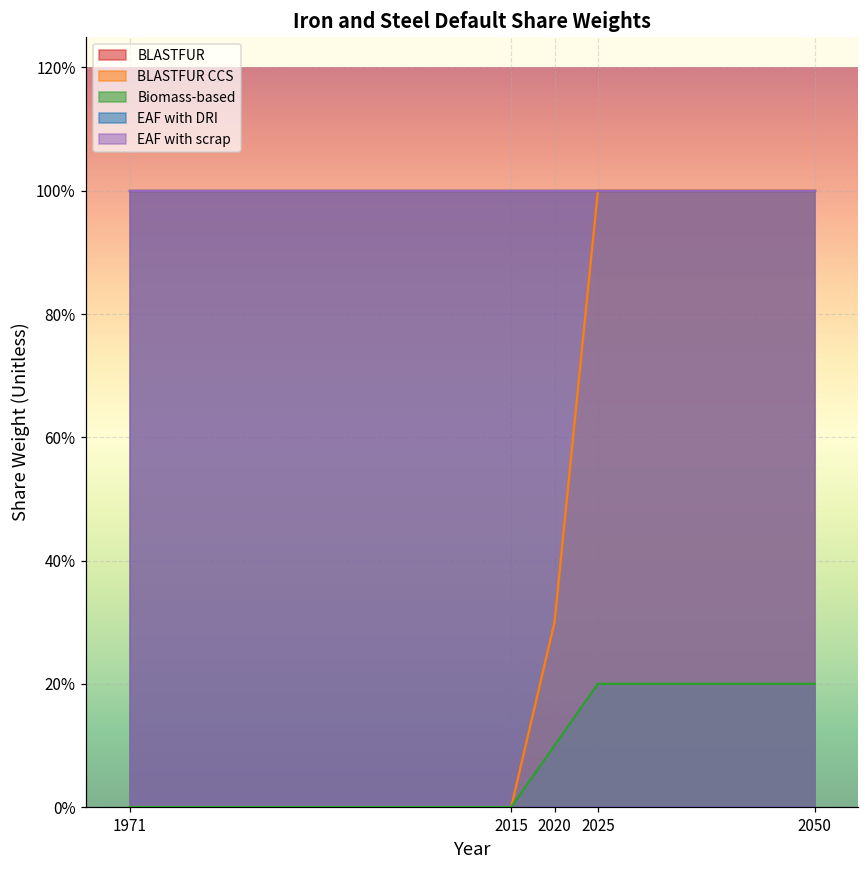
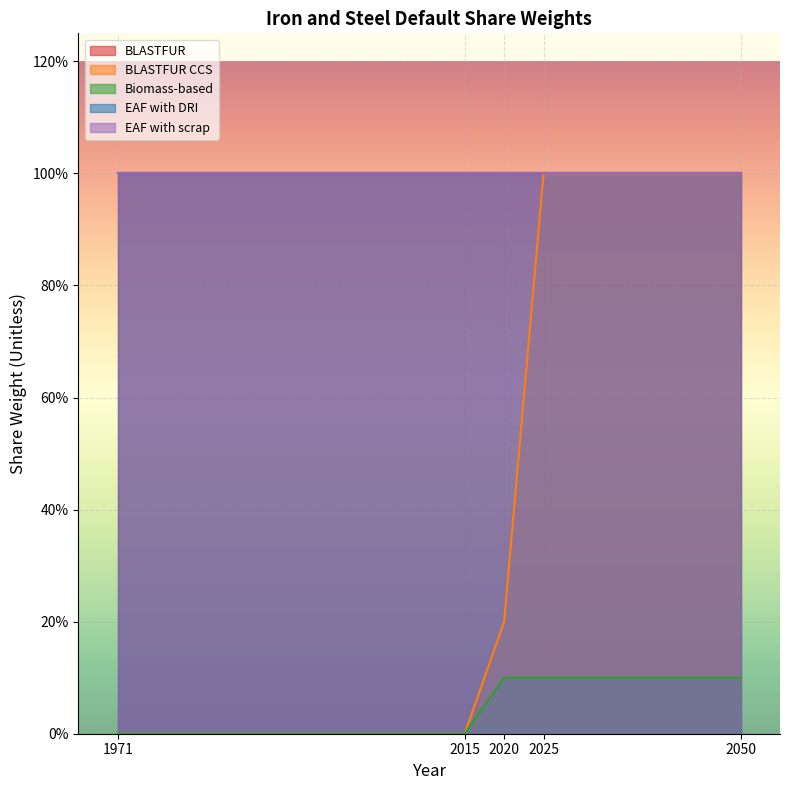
BLASTFUR CCS, 2020: 30% -> 20%
Biomass-based, 2025: 20% -> 10%
Biomass-based, 2050: 20% -> 10%
